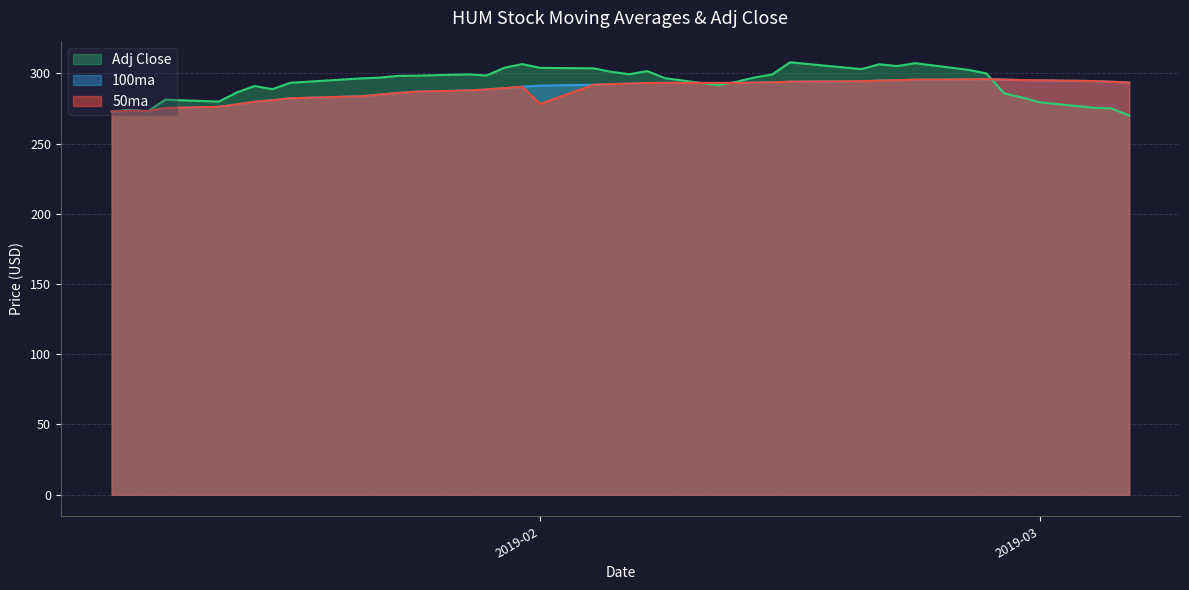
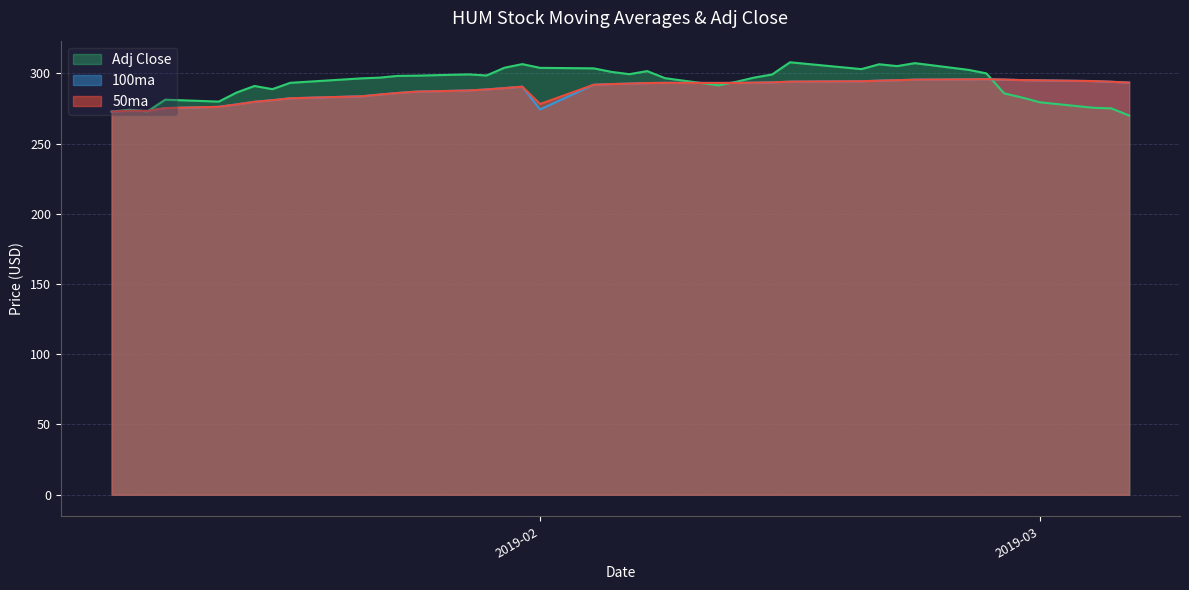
100ma, 2019-02: 291 -> 274
